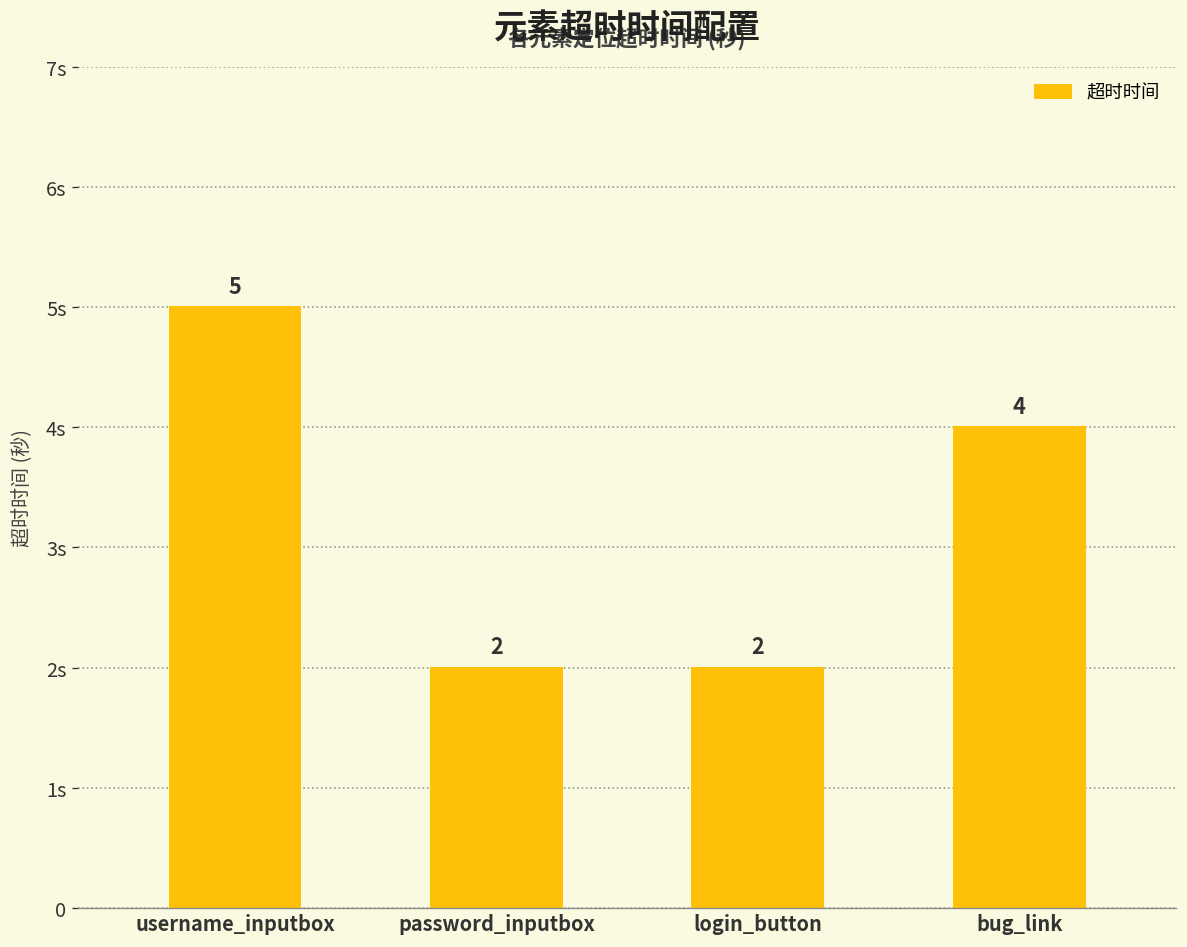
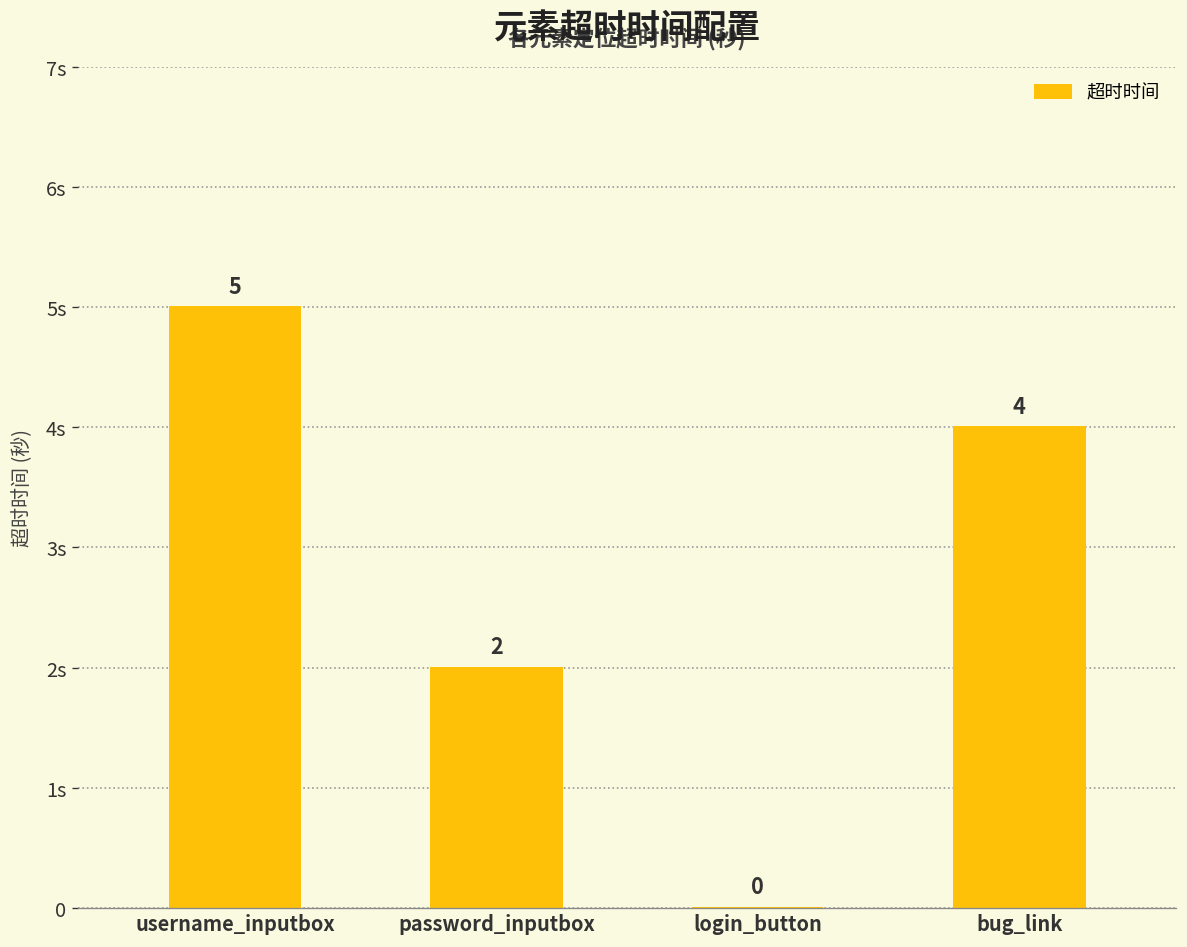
login_button: 2 -> 0
